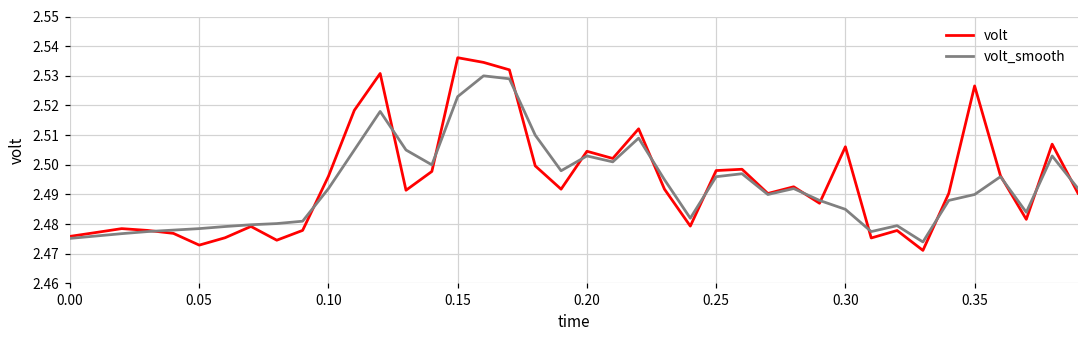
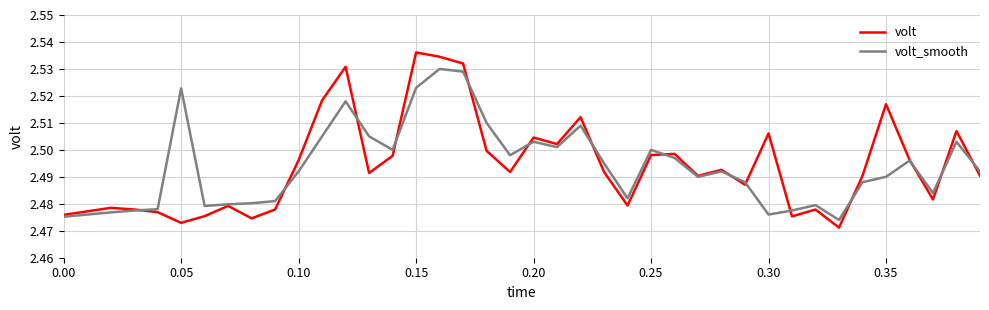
volt_smooth, 0.05: 2.479 -> 2.523
volt_smooth, 0.25: 2.496 -> 2.500
volt_smooth, 0.30: 2.485 -> 2.476
volt, 0.35: 2.527 -> 2.517
